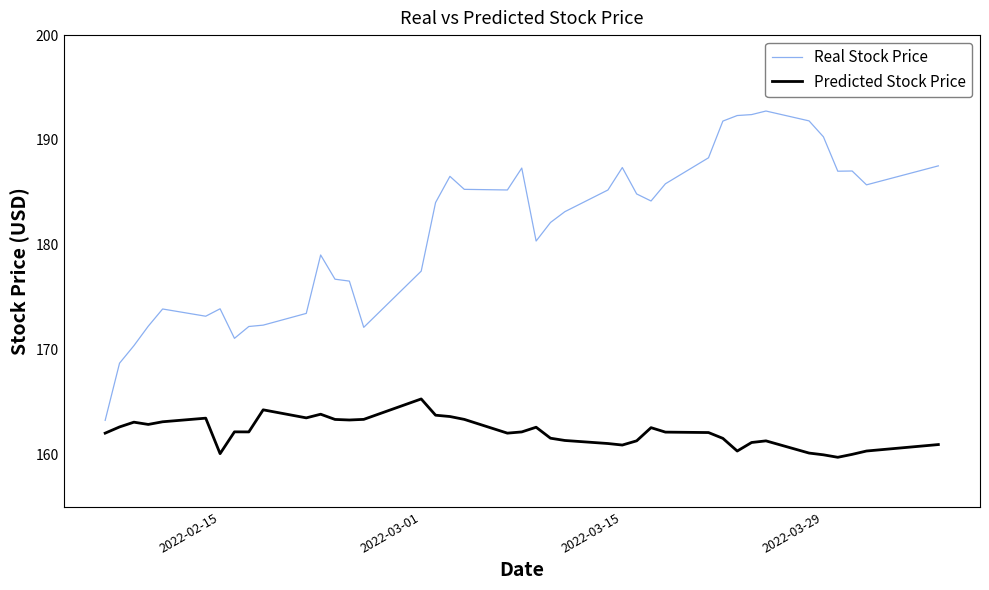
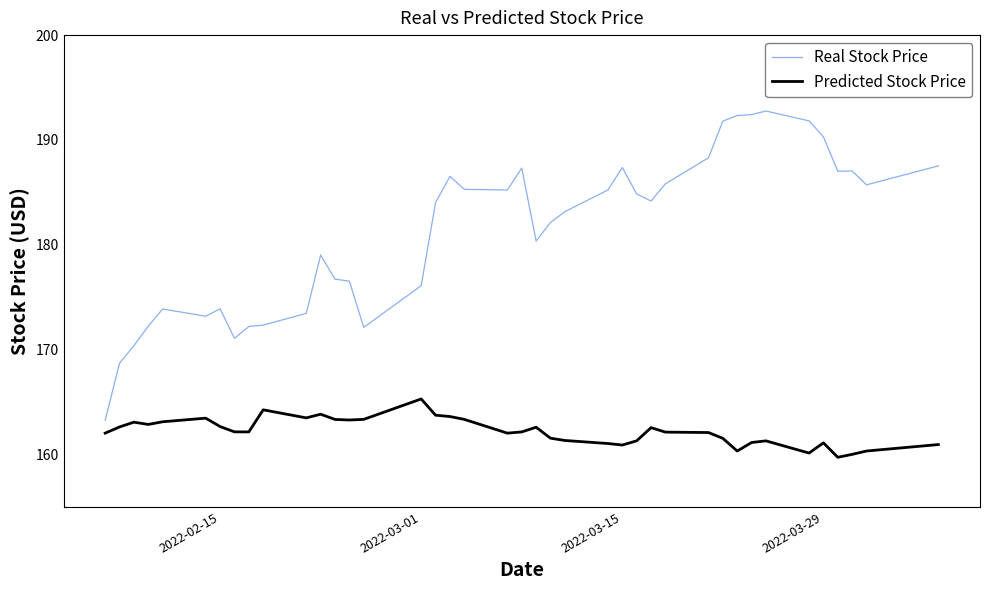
Predicted Stock Price, 2022-02-15: 160.1 -> 162.7
Real Stock Price, 2022-03-01: 177.5 -> 176.1
Predicted Stock Price, 2022-03-29: 160.0 -> 161.1
